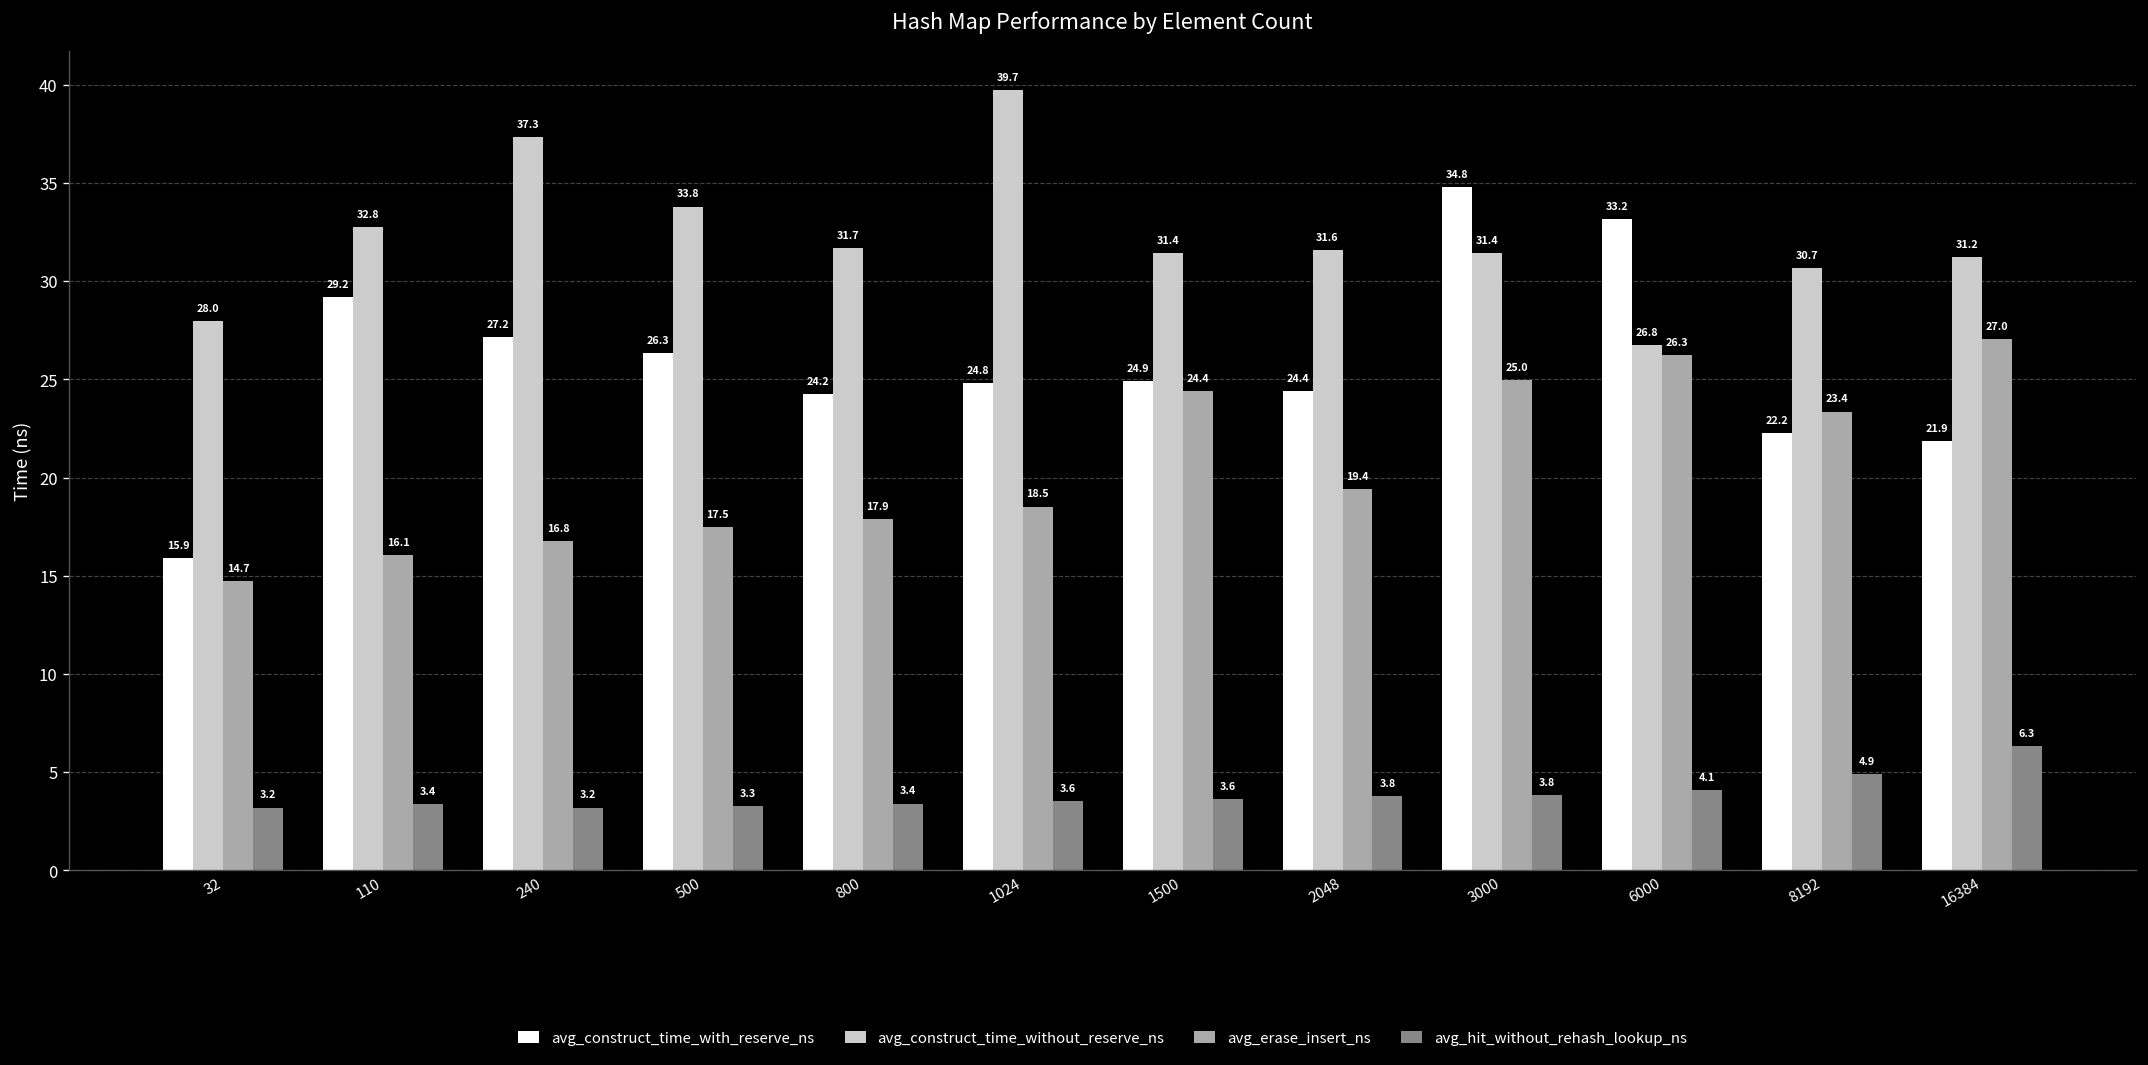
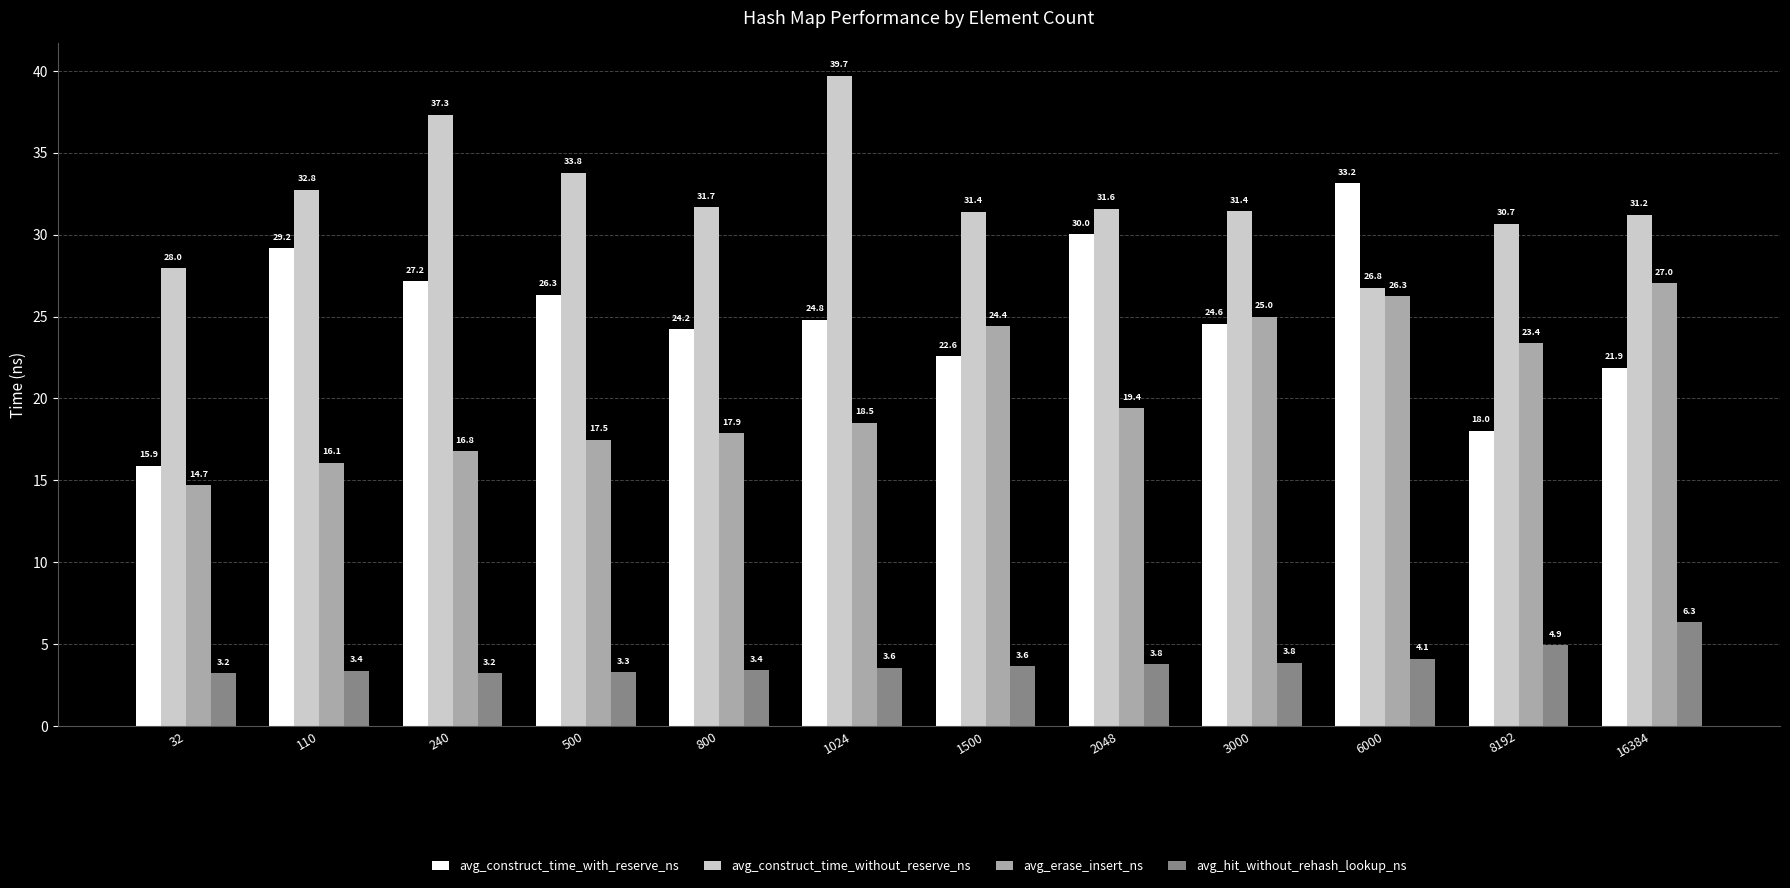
avg_construct_time_with_reserve_ns, 1500: 24.9 -> 22.6
avg_construct_time_with_reserve_ns, 2048: 24.4 -> 30.0
avg_construct_time_with_reserve_ns, 3000: 34.8 -> 24.6
avg_construct_time_with_reserve_ns, 8192: 22.2 -> 18.0
